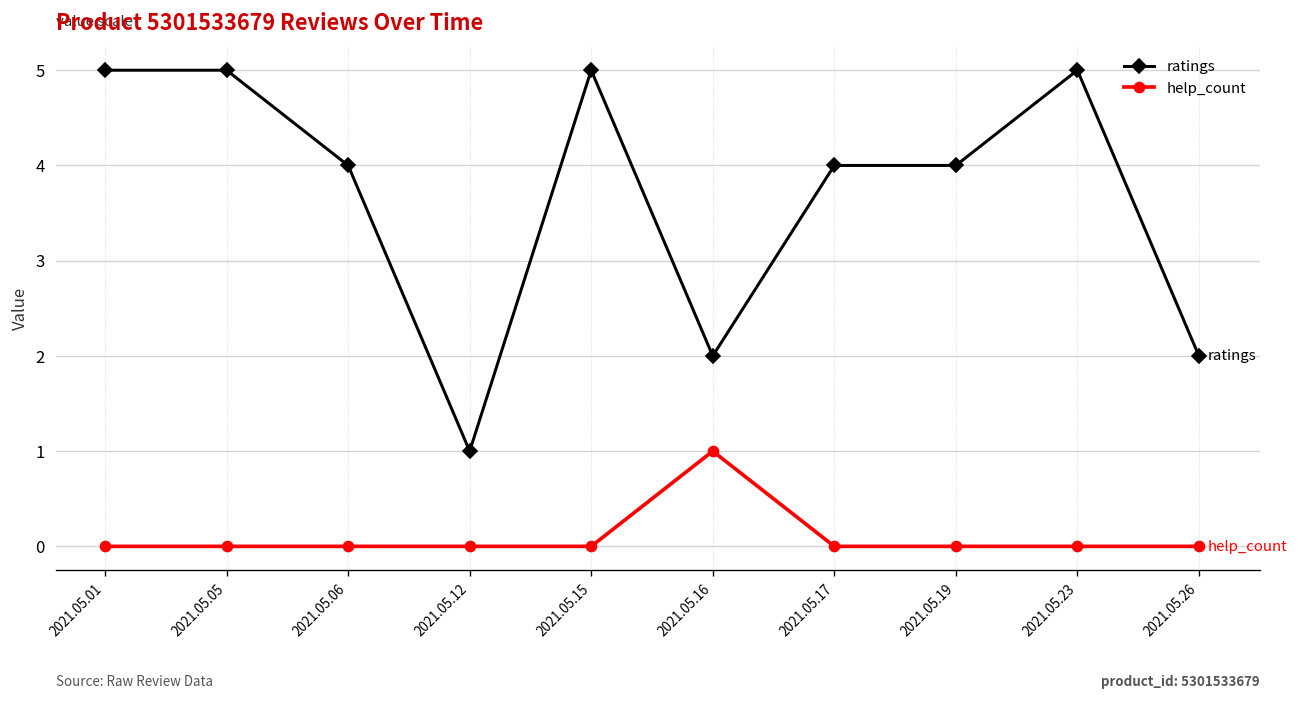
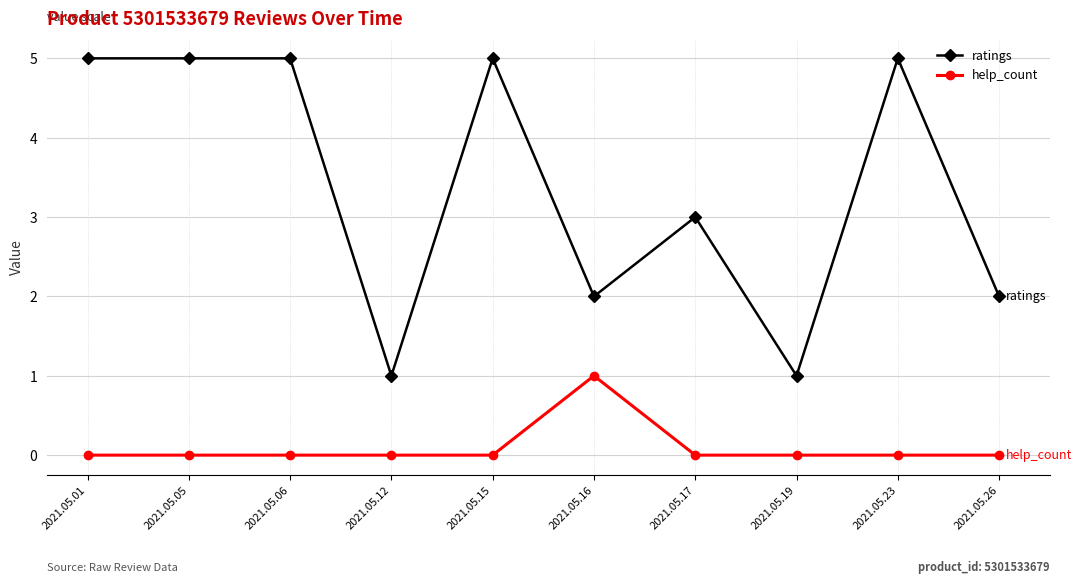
ratings, 2021.05.06: 4 -> 5
ratings, 2021.05.17: 4 -> 3
ratings, 2021.05.19: 4 -> 1
